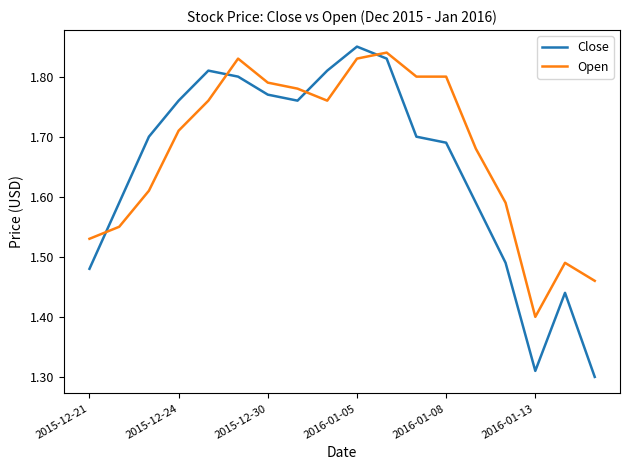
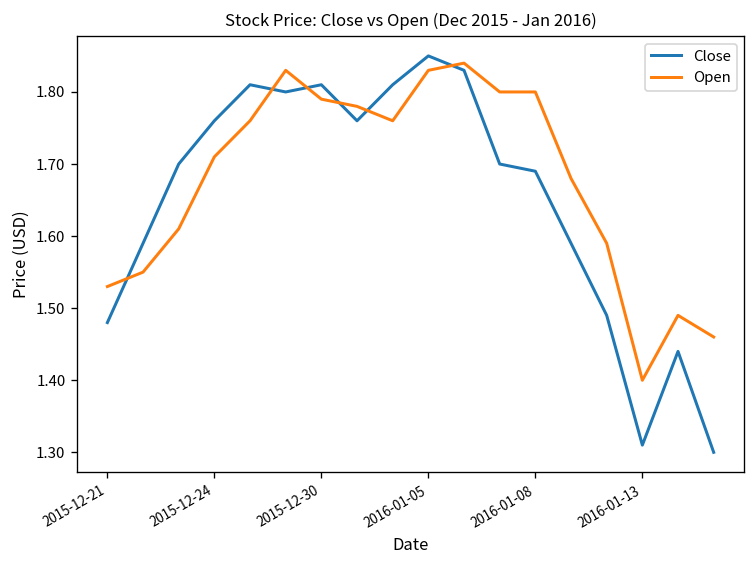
Close, 2015-12-30: 1.77 -> 1.81
